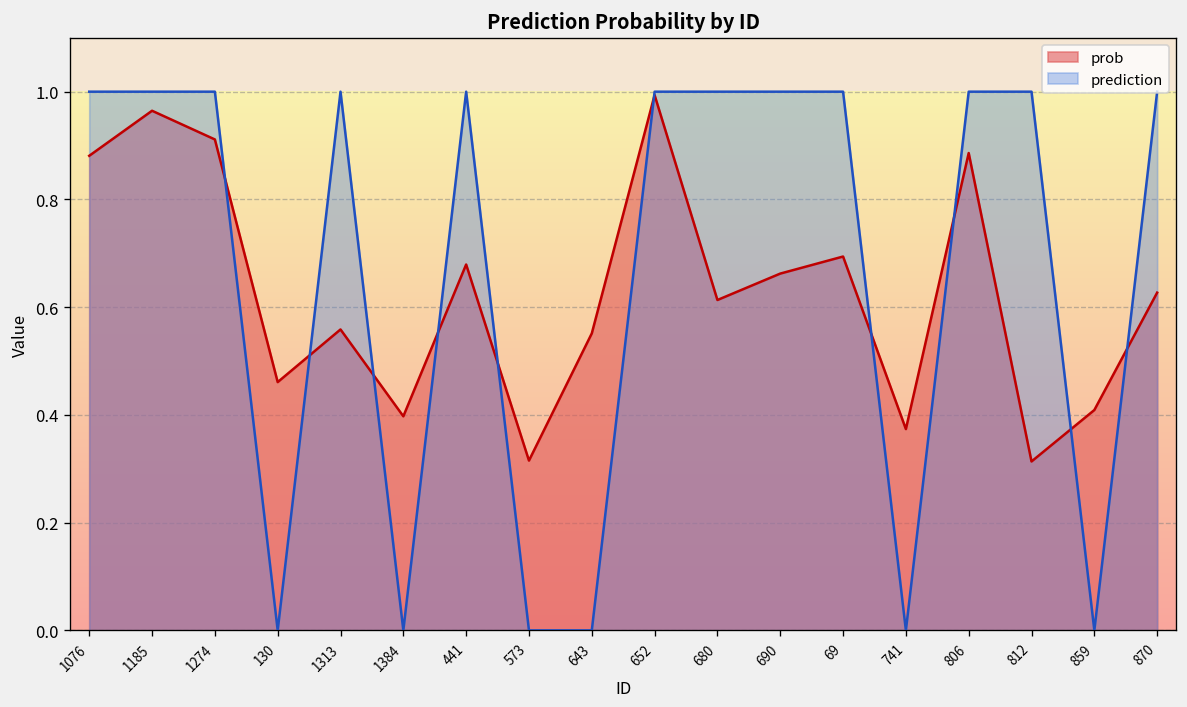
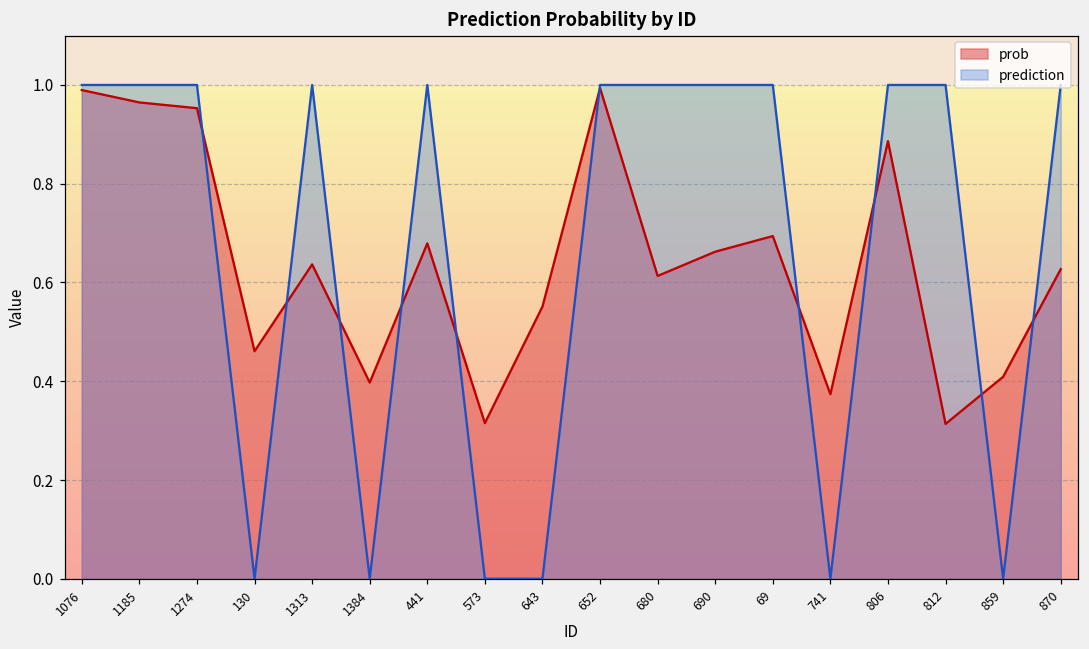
prob, 1076: 0.88 -> 0.99
prob, 1274: 0.91 -> 0.95
prob, 1313: 0.56 -> 0.64
